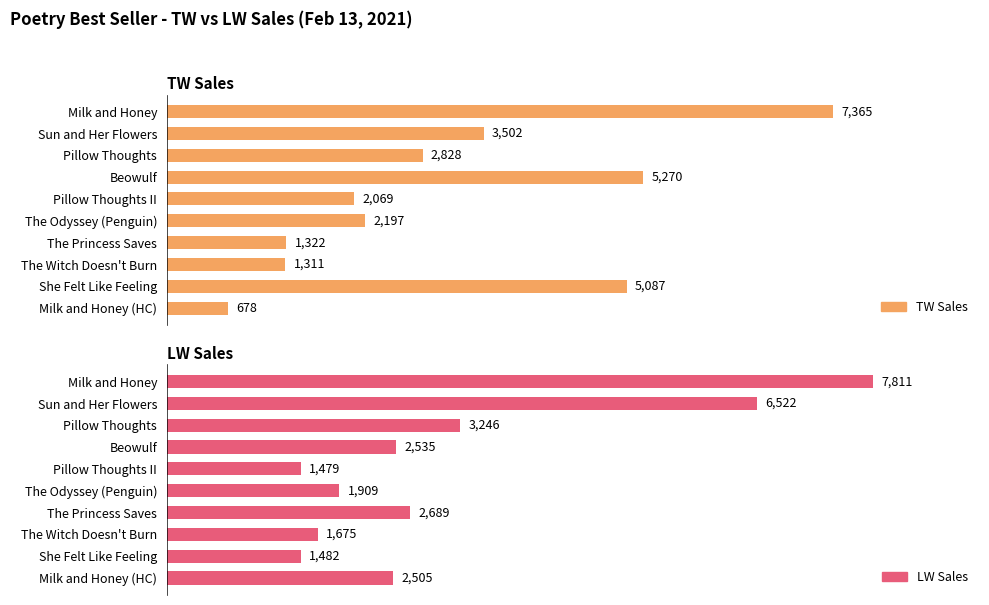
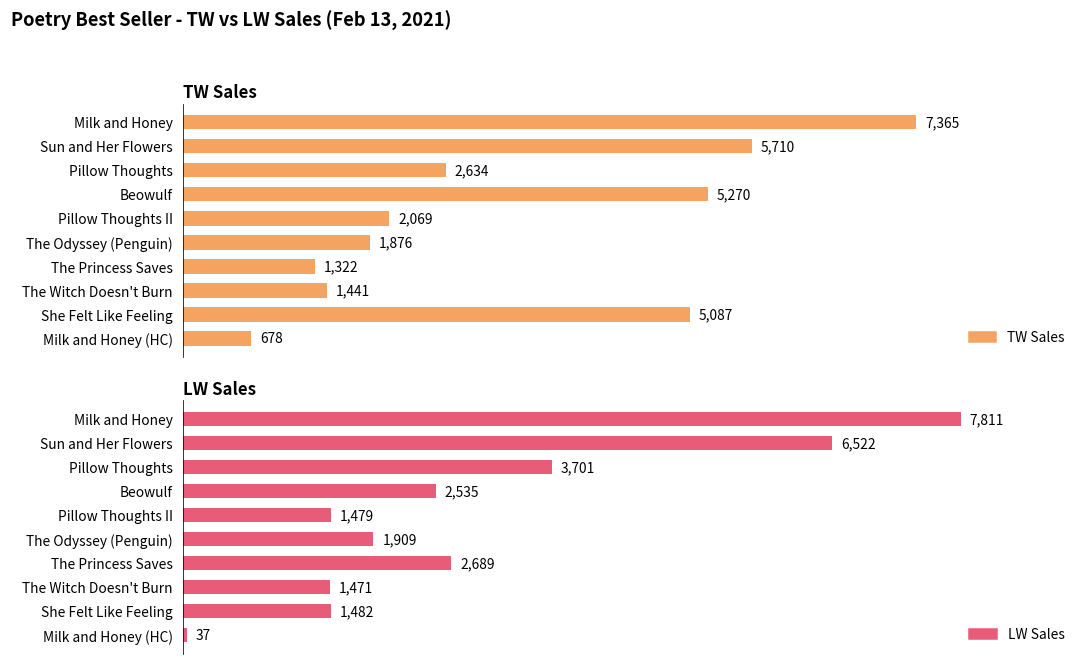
TW Sales, Sun and Her Flowers: 3,502 -> 5,710
TW Sales, Pillow Thoughts: 2,828 -> 2,634
TW Sales, The Odyssey (Penguin): 2,197 -> 1,876
TW Sales, The Witch Doesn't Burn: 1,311 -> 1,441
LW Sales, Pillow Thoughts: 3,246 -> 3,701
LW Sales, The Witch Doesn't Burn: 1,675 -> 1,471
LW Sales, Milk and Honey (HC): 2,505 -> 37
